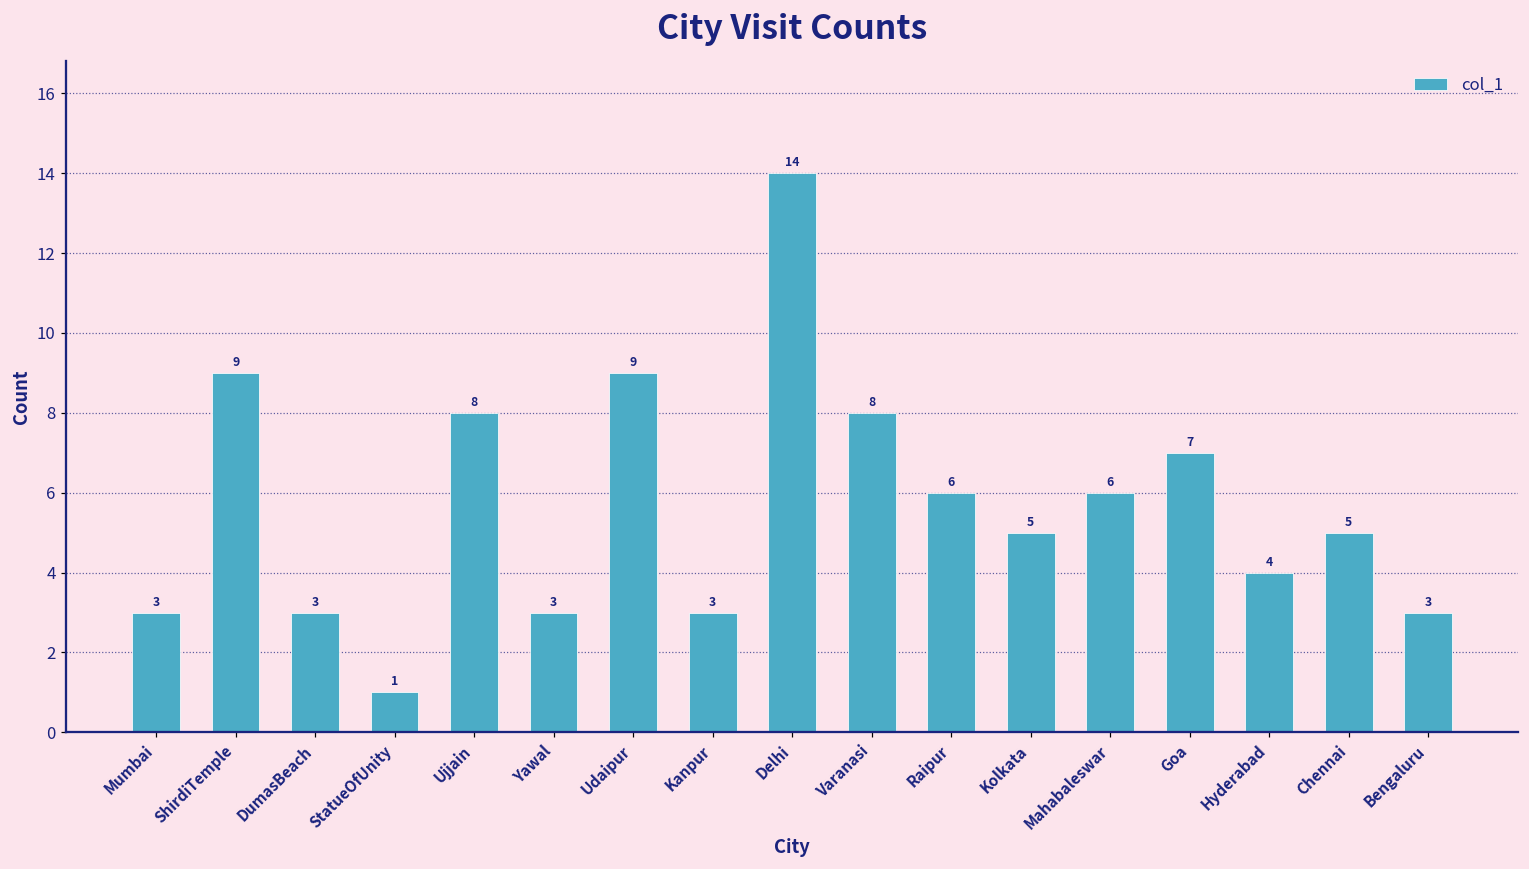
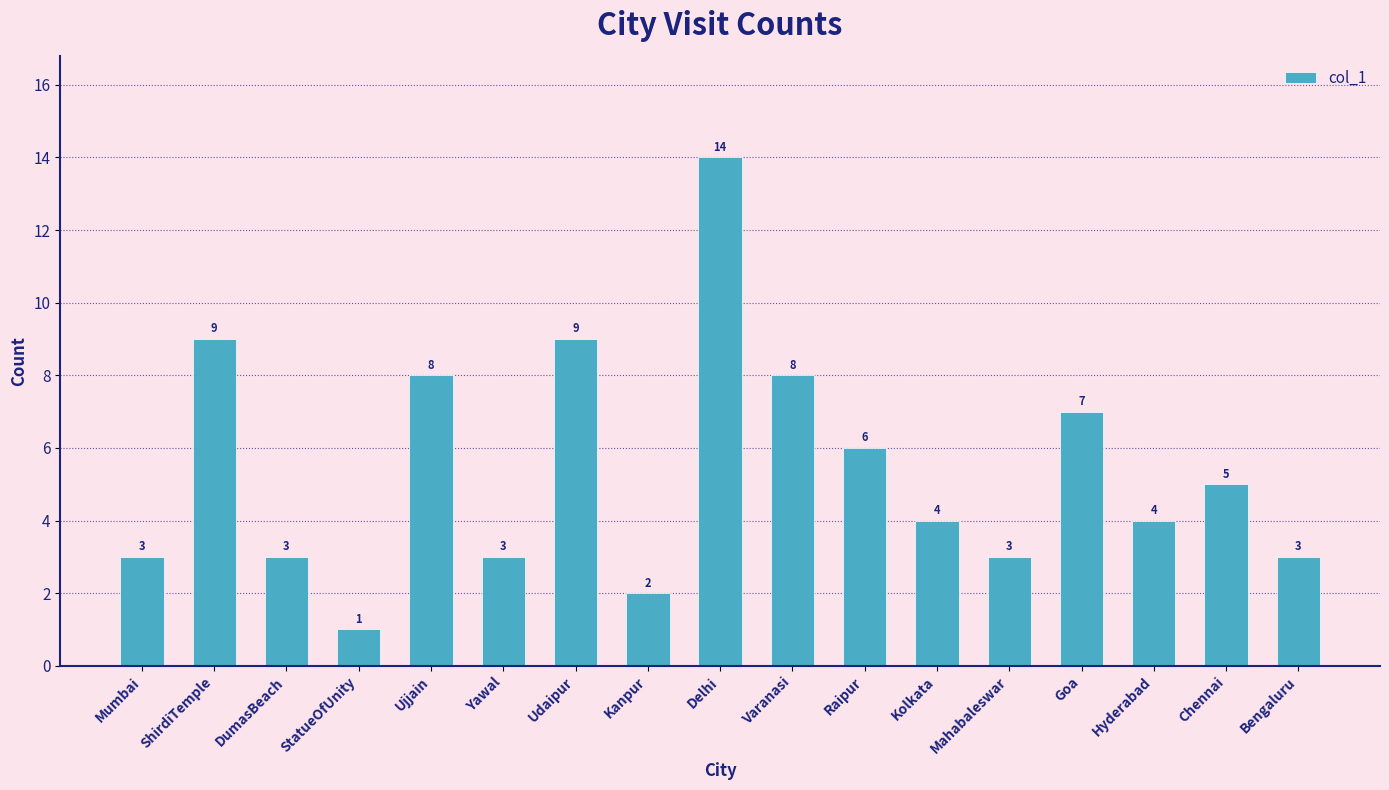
Kanpur: 3 -> 2
Kolkata: 5 -> 4
Mahabaleswar: 6 -> 3
